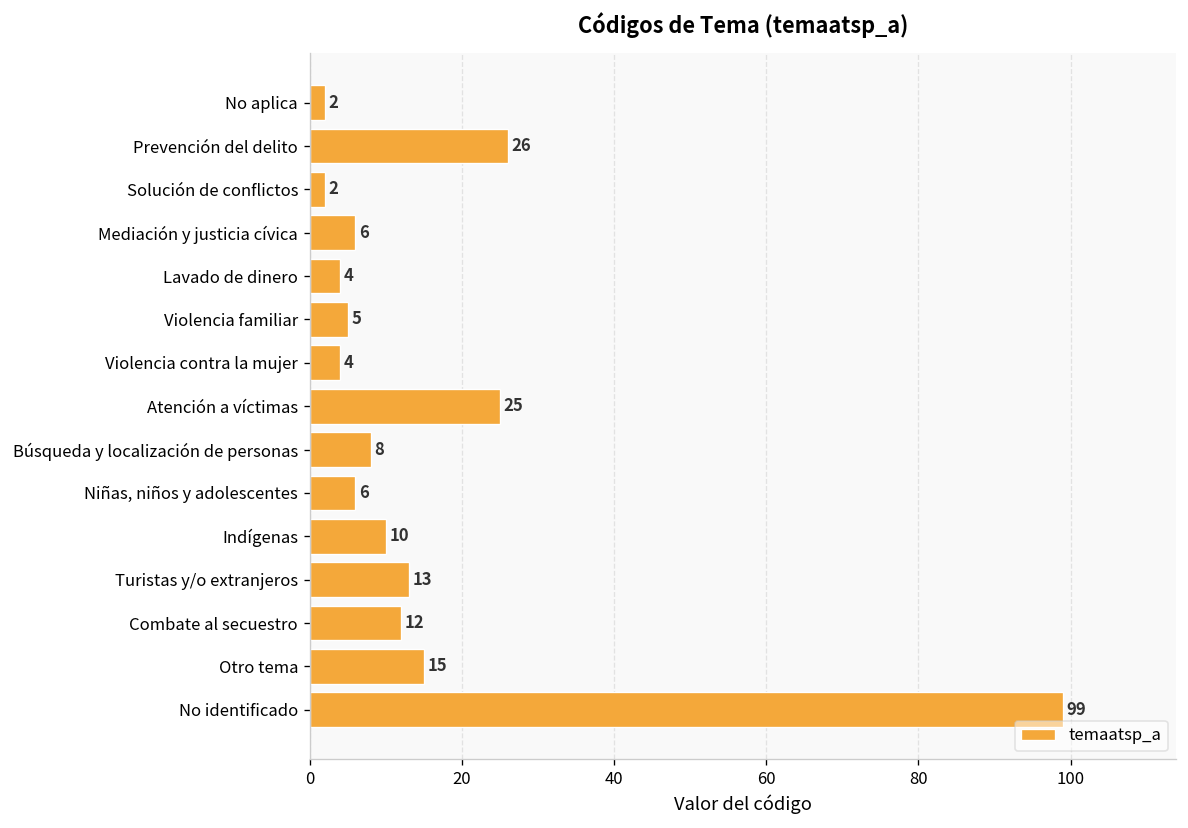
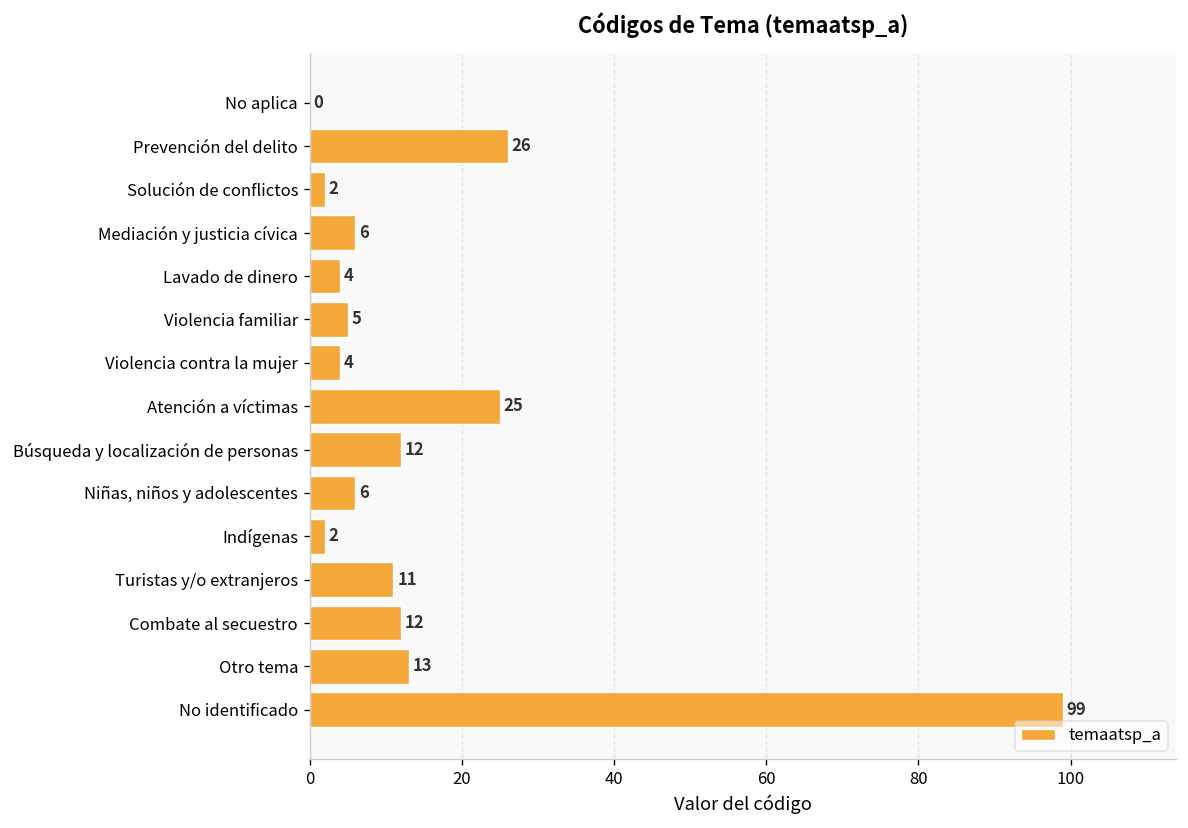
No aplica: 2 -> 0
Búsqueda y localización de personas: 8 -> 12
Indígenas: 10 -> 2
Turistas y/o extranjeros: 13 -> 11
Otro tema: 15 -> 13
